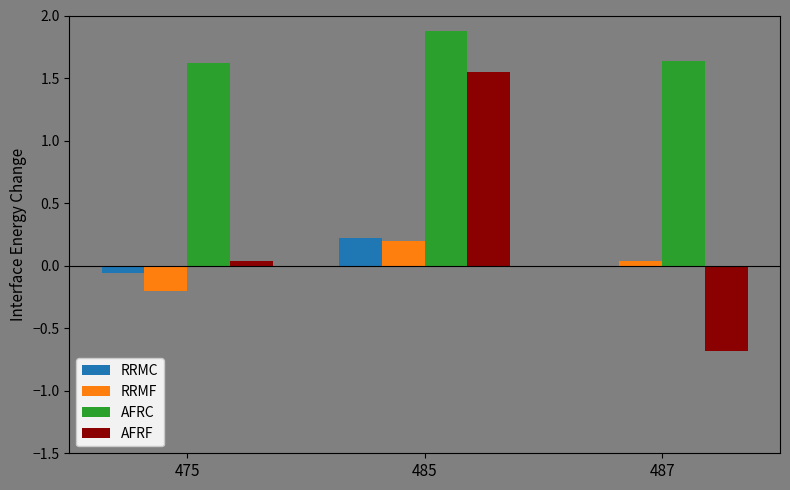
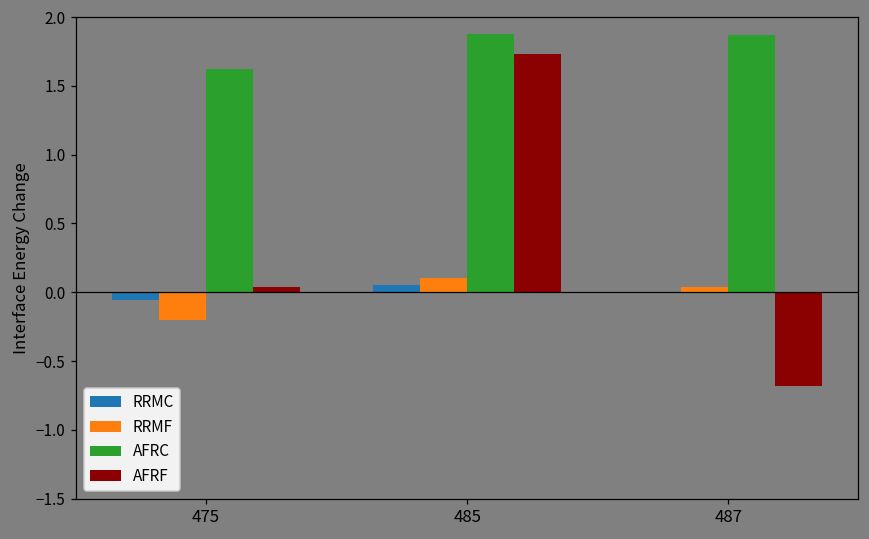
RRMC, 485: 0.22 -> 0.05
RRMF, 485: 0.2 -> 0.1
AFRF, 485: 1.55 -> 1.73
AFRC, 487: 1.64 -> 1.87
